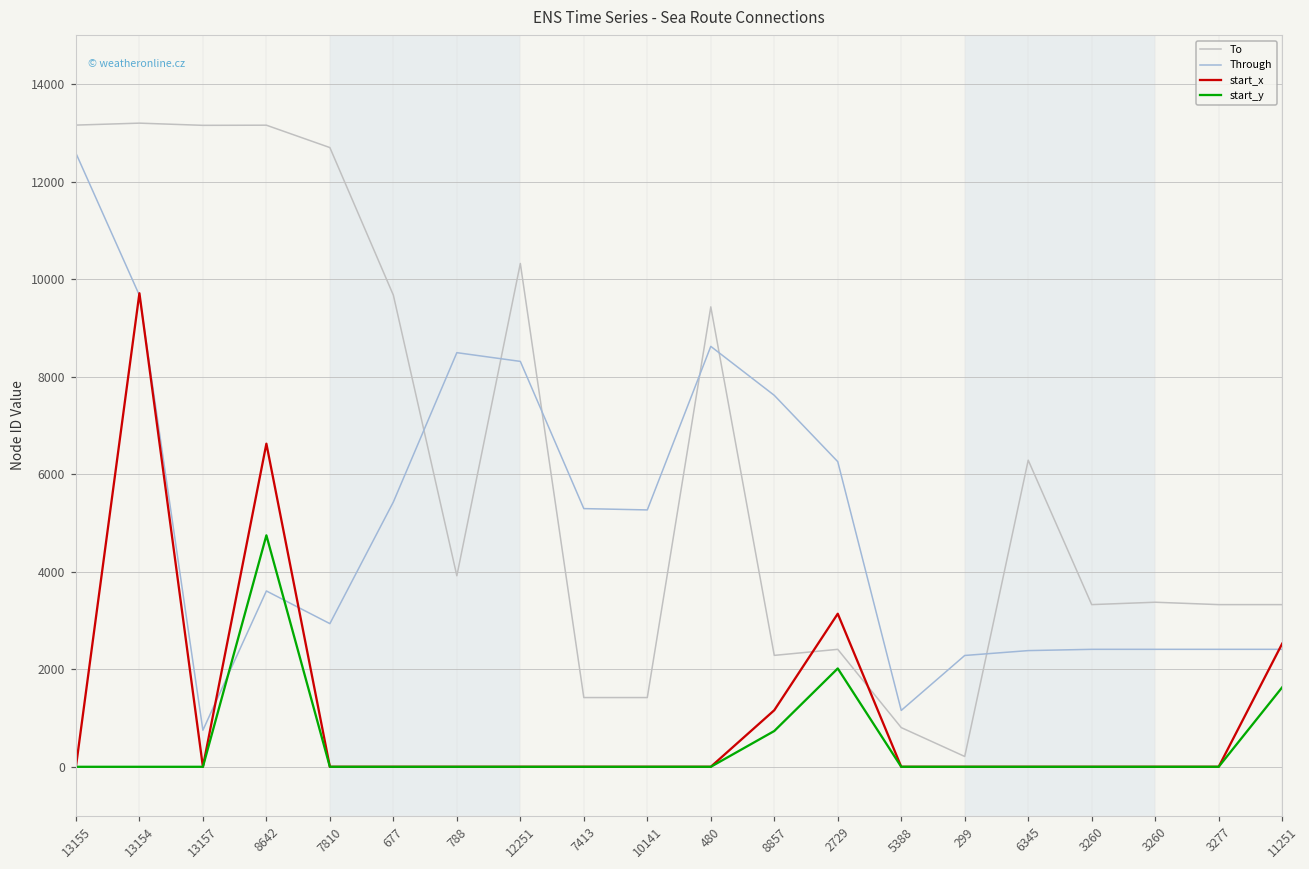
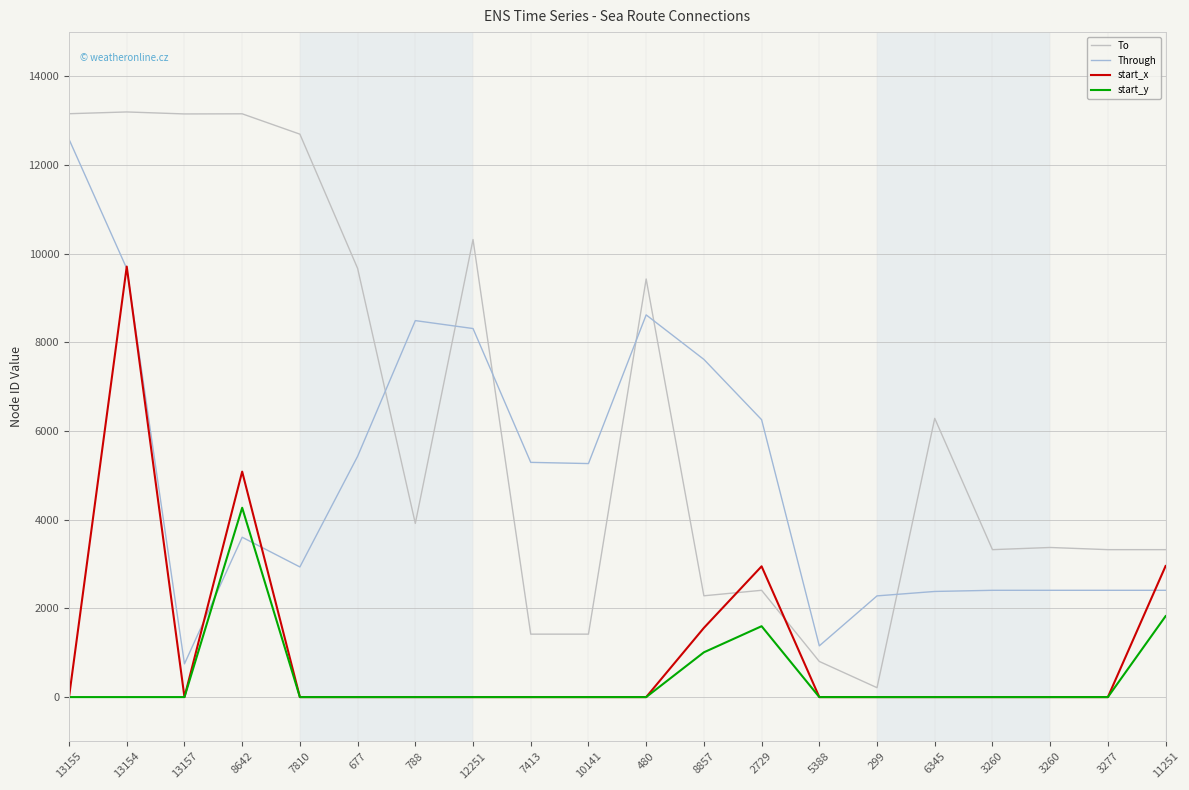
start_x, 8642: 6600 -> 5100
start_y, 8642: 4700 -> 4300
start_x, 8857: 1200 -> 1600
start_y, 8857: 700 -> 1000
start_x, 2729: 3100 -> 2900
start_y, 2729: 2000 -> 1600
start_x, 11251: 2500 -> 3000
start_y, 11251: 1600 -> 1800
